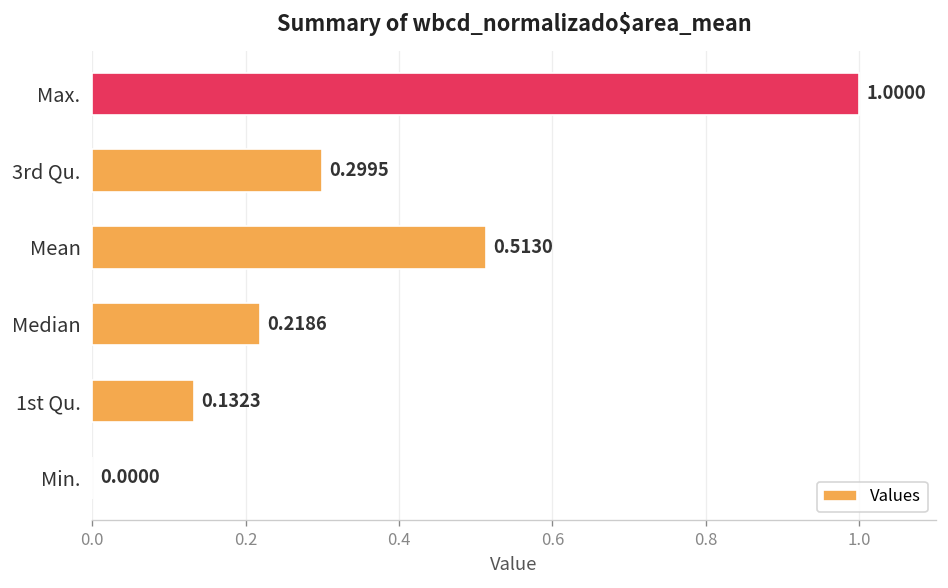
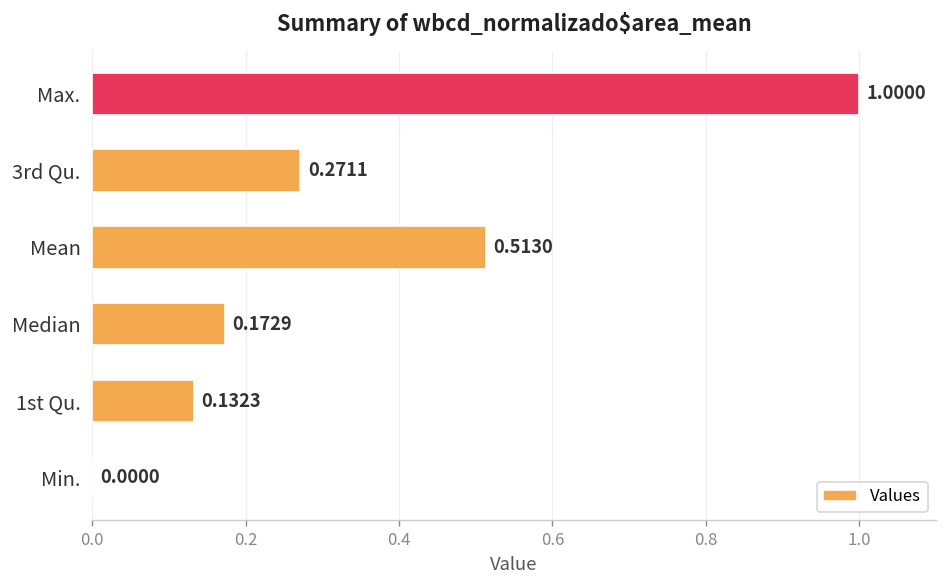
3rd Qu.: 0.2995 -> 0.2711
Median: 0.2186 -> 0.1729
